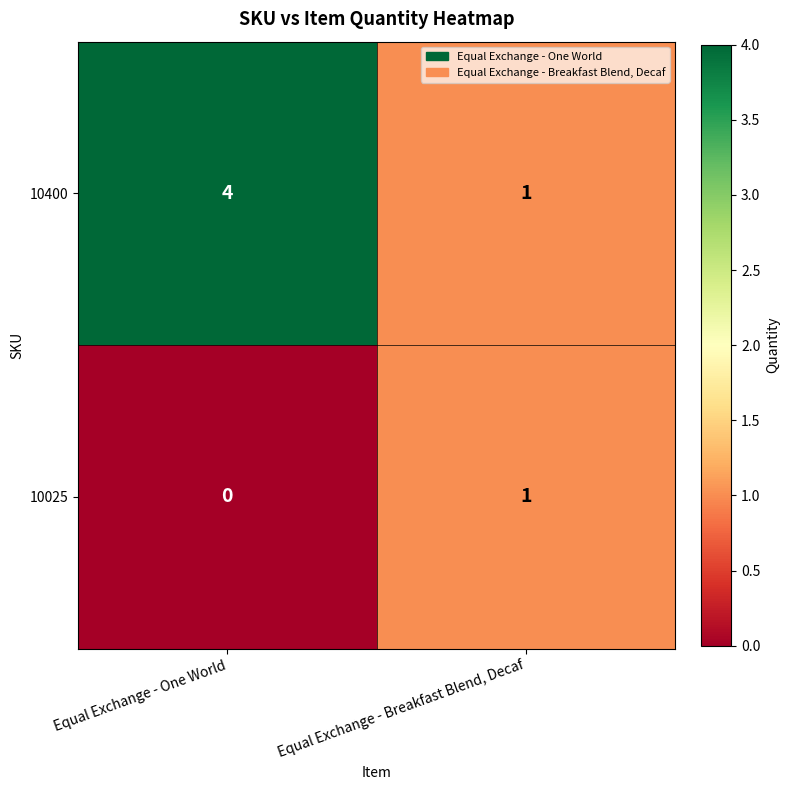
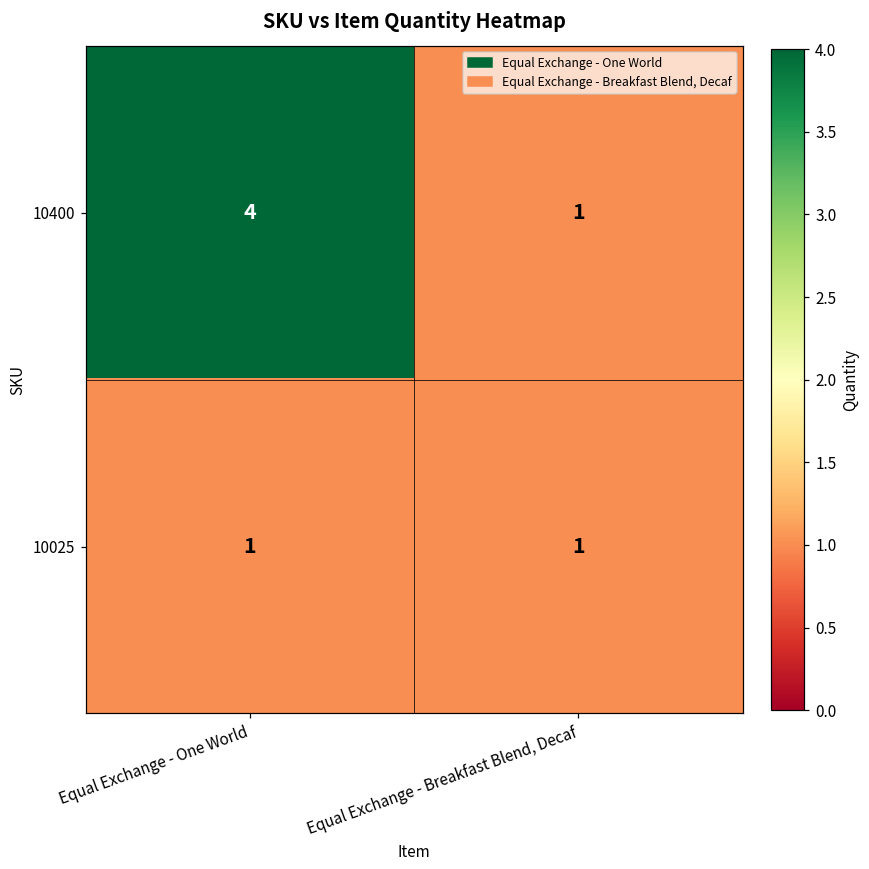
10025, Equal Exchange - One World: 0 -> 1
